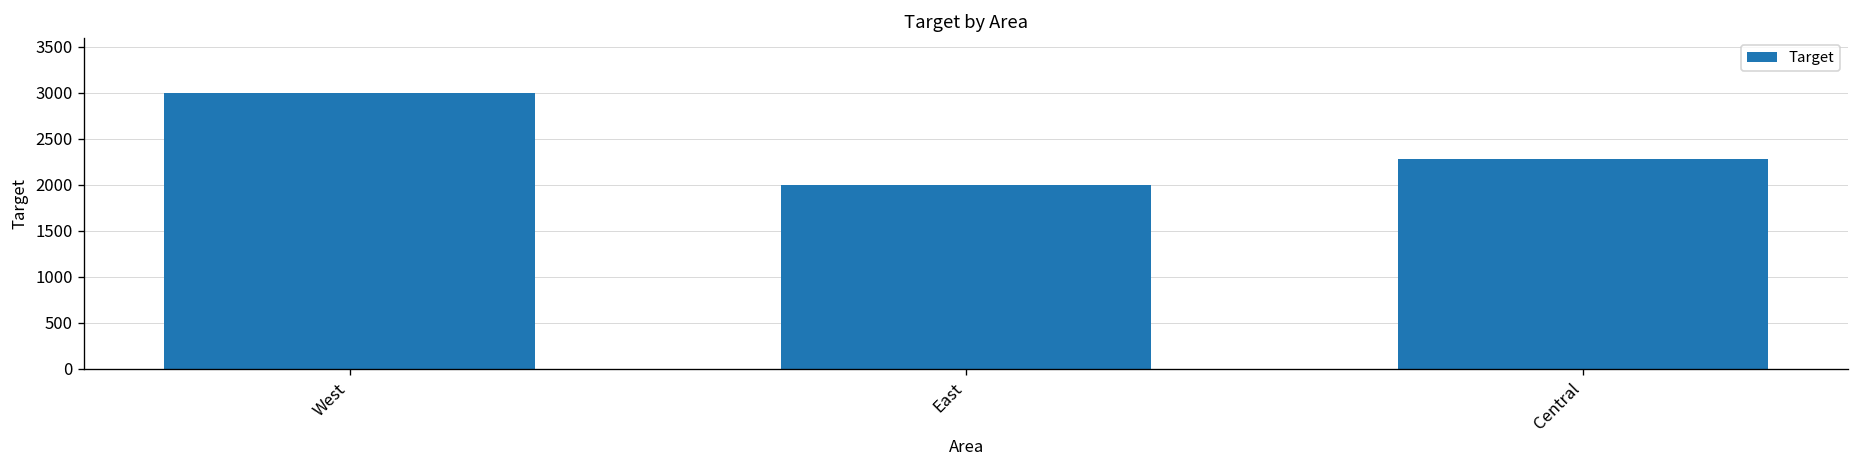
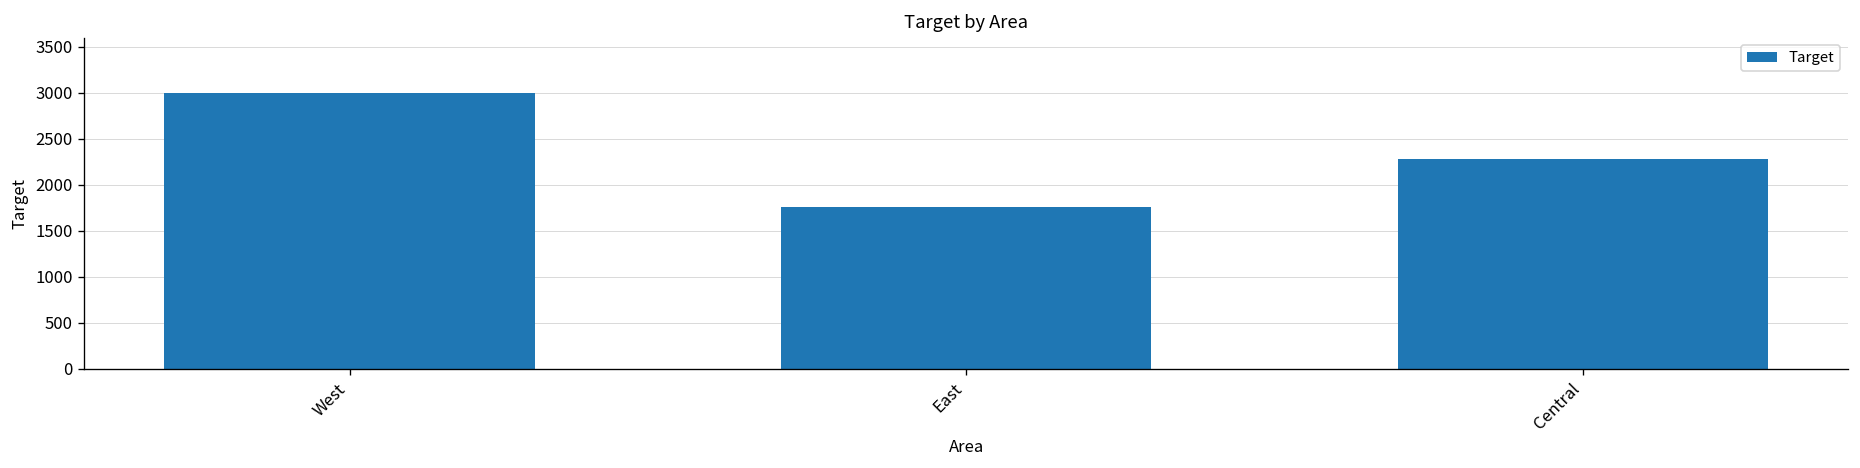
East: 2000 -> 1800
